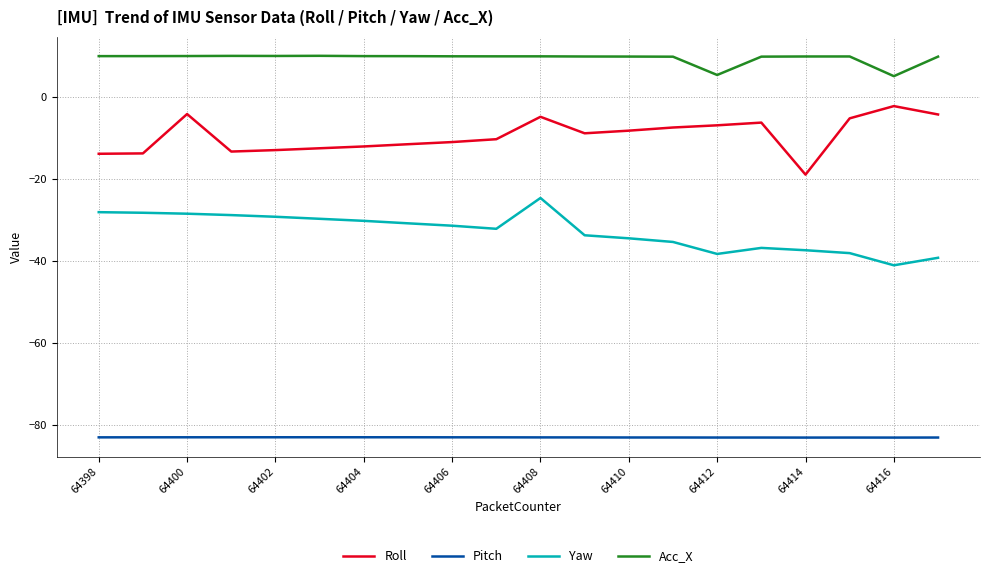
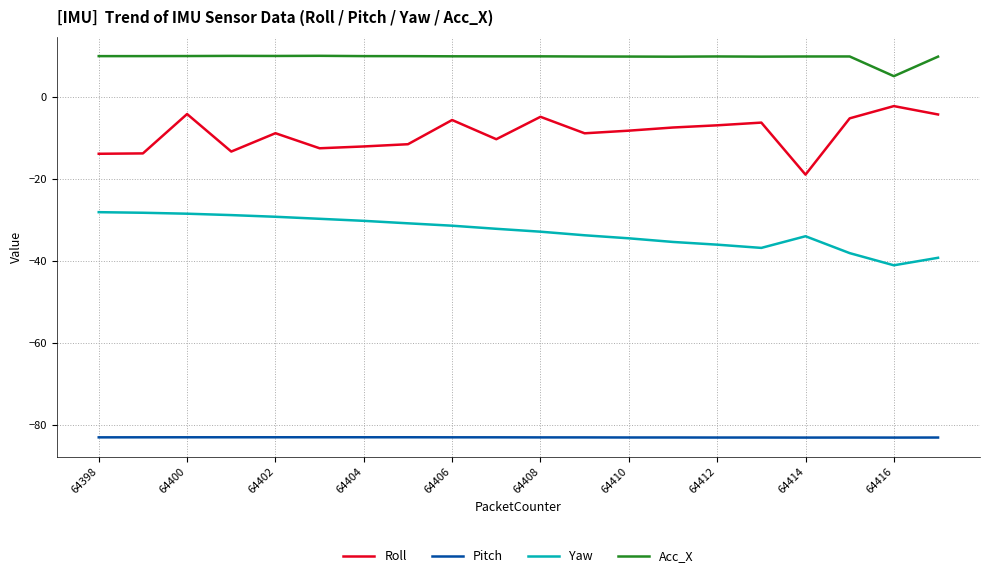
Roll, 64402: -13 -> -9
Roll, 64406: -11 -> -6
Yaw, 64408: -25 -> -33
Yaw, 64412: -38 -> -36
Acc_X, 64412: 5 -> 10
Yaw, 64414: -37 -> -34
